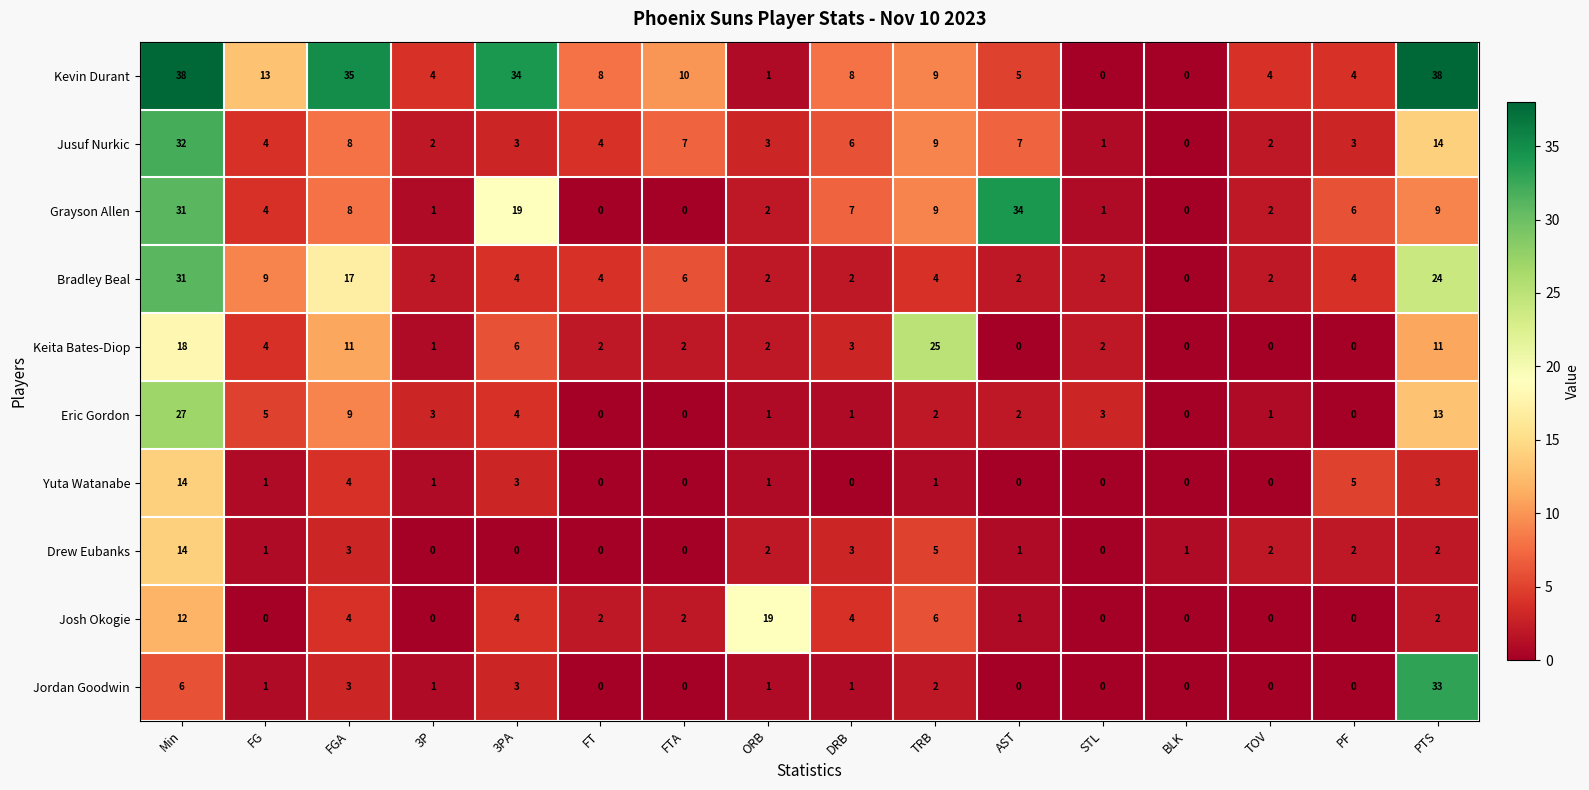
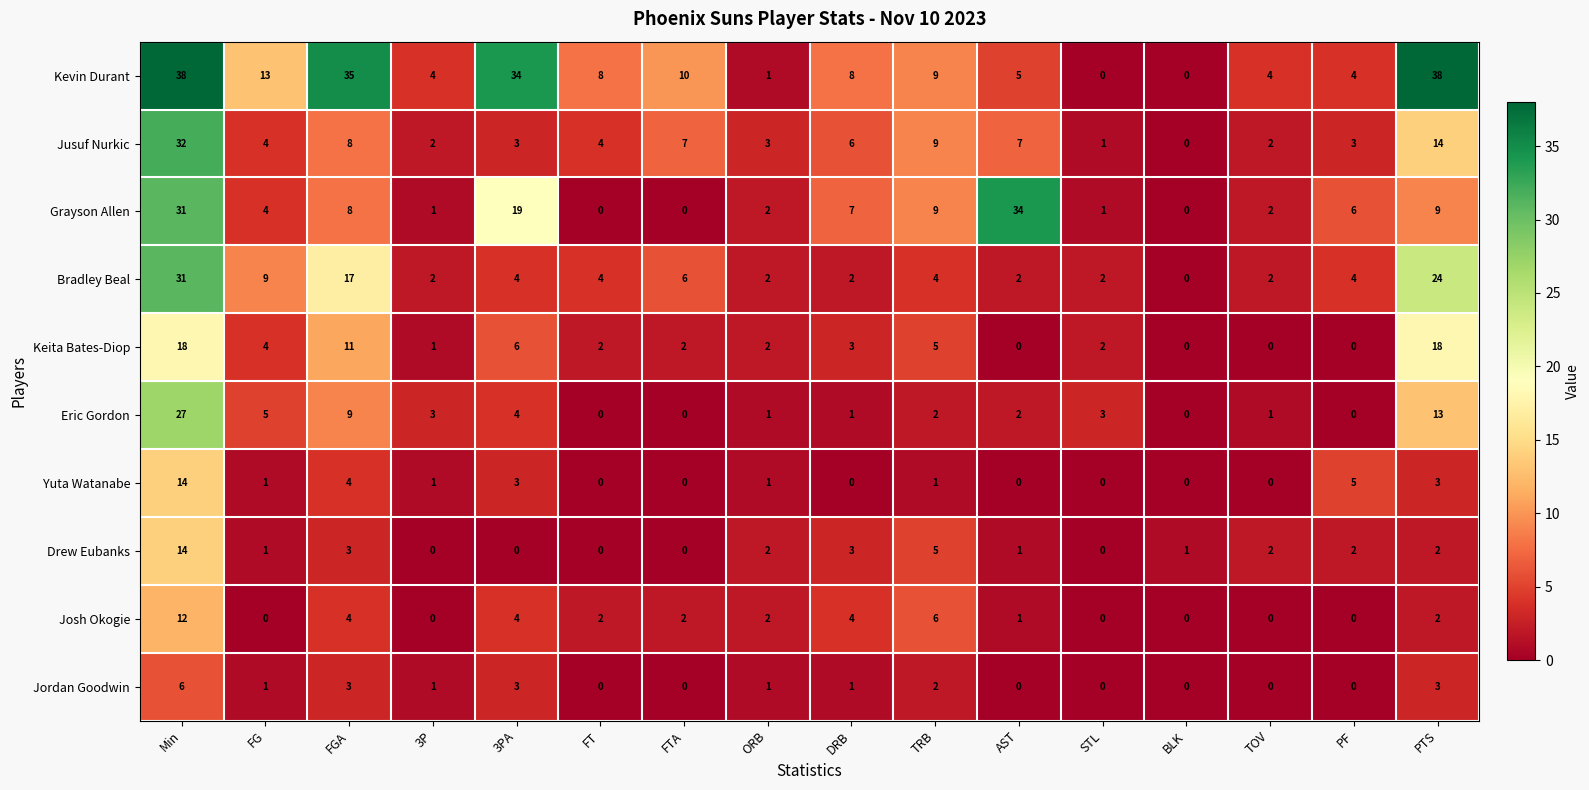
Keita Bates-Diop, TRB: 25 -> 5
Keita Bates-Diop, PTS: 11 -> 18
Josh Okogie, ORB: 19 -> 2
Jordan Goodwin, PTS: 33 -> 3
